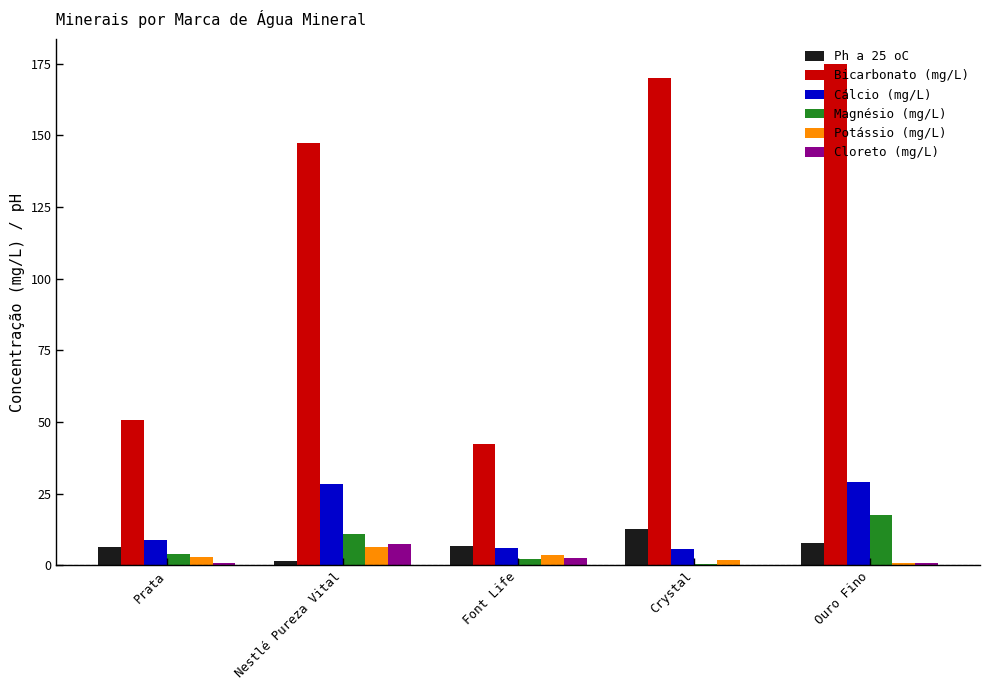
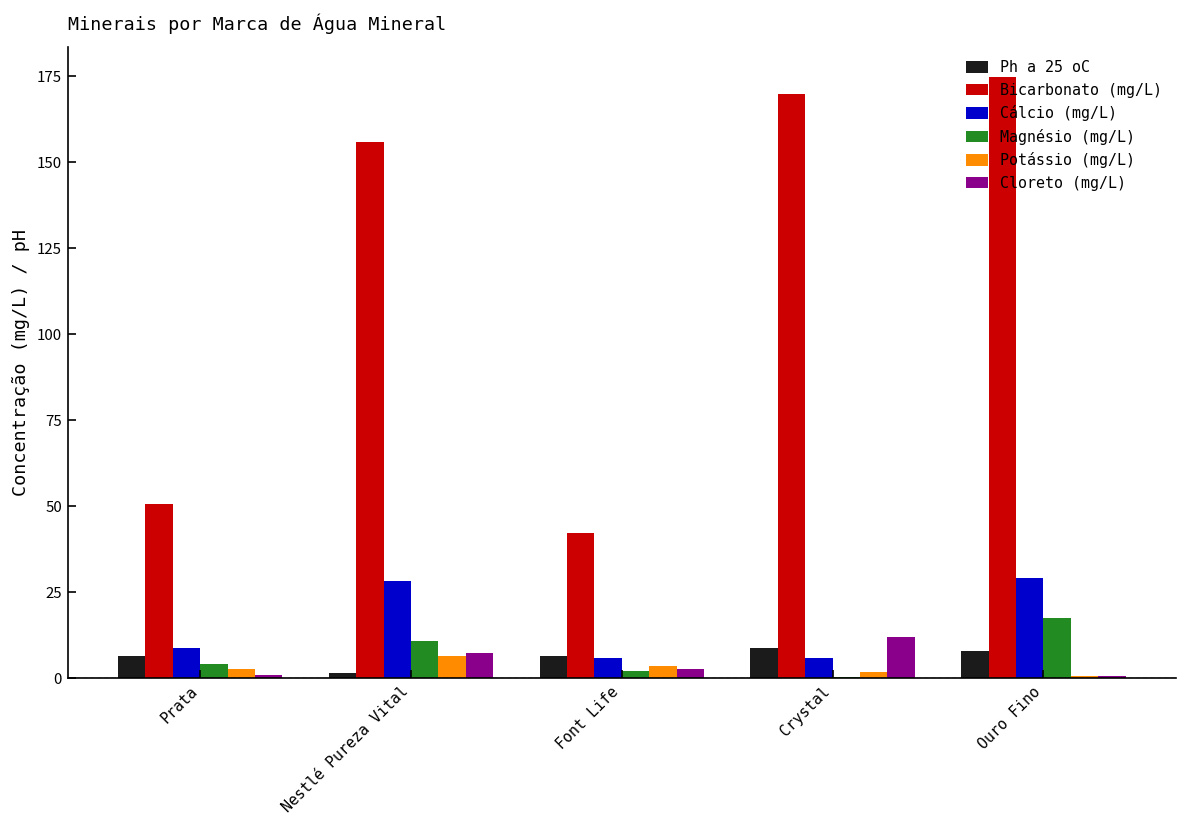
Bicarbonato (mg/L), Nestlé Pureza Vital: 147 -> 156
Ph a 25 oC, Crystal: 13 -> 9
Cloreto (mg/L), Crystal: 0 -> 12
